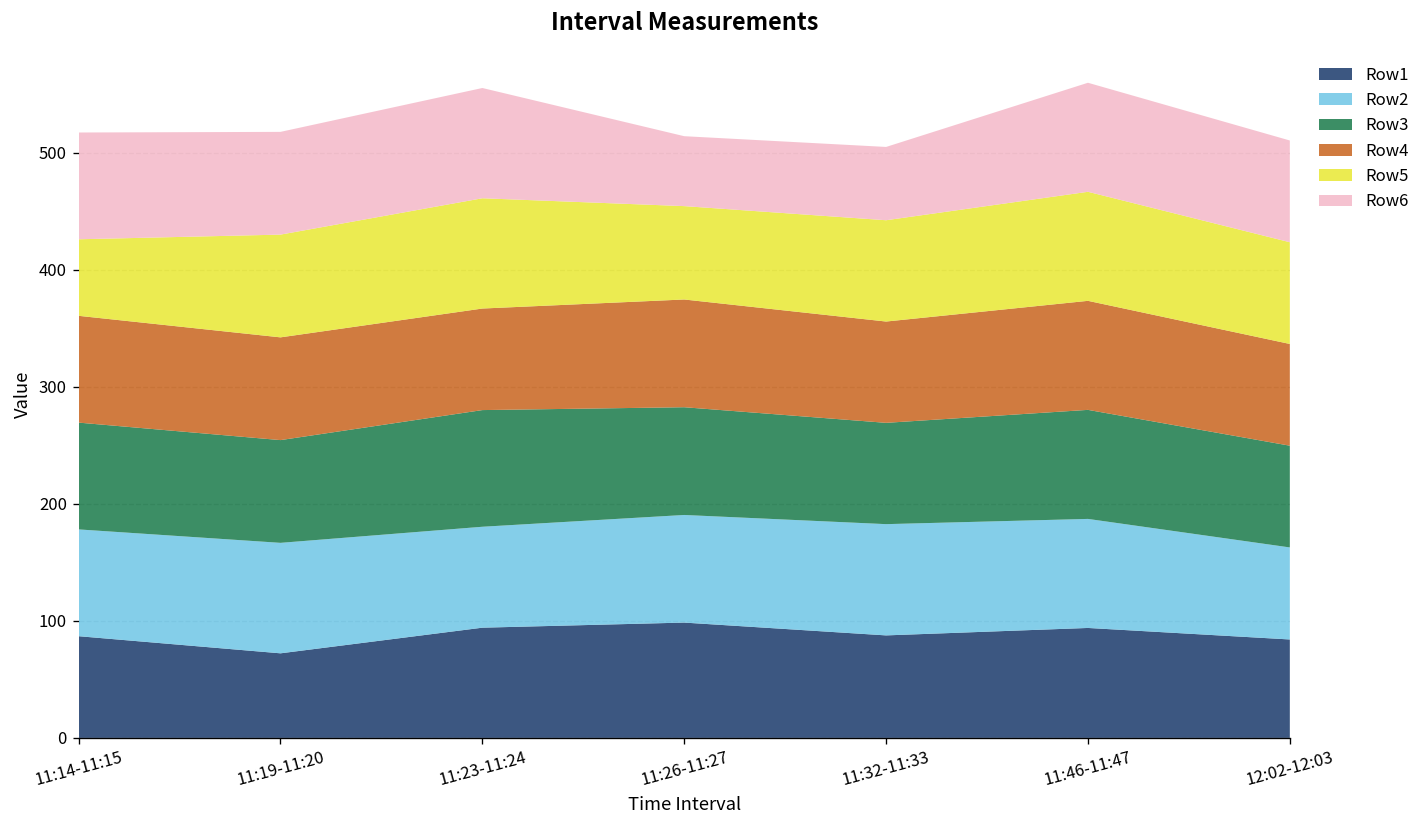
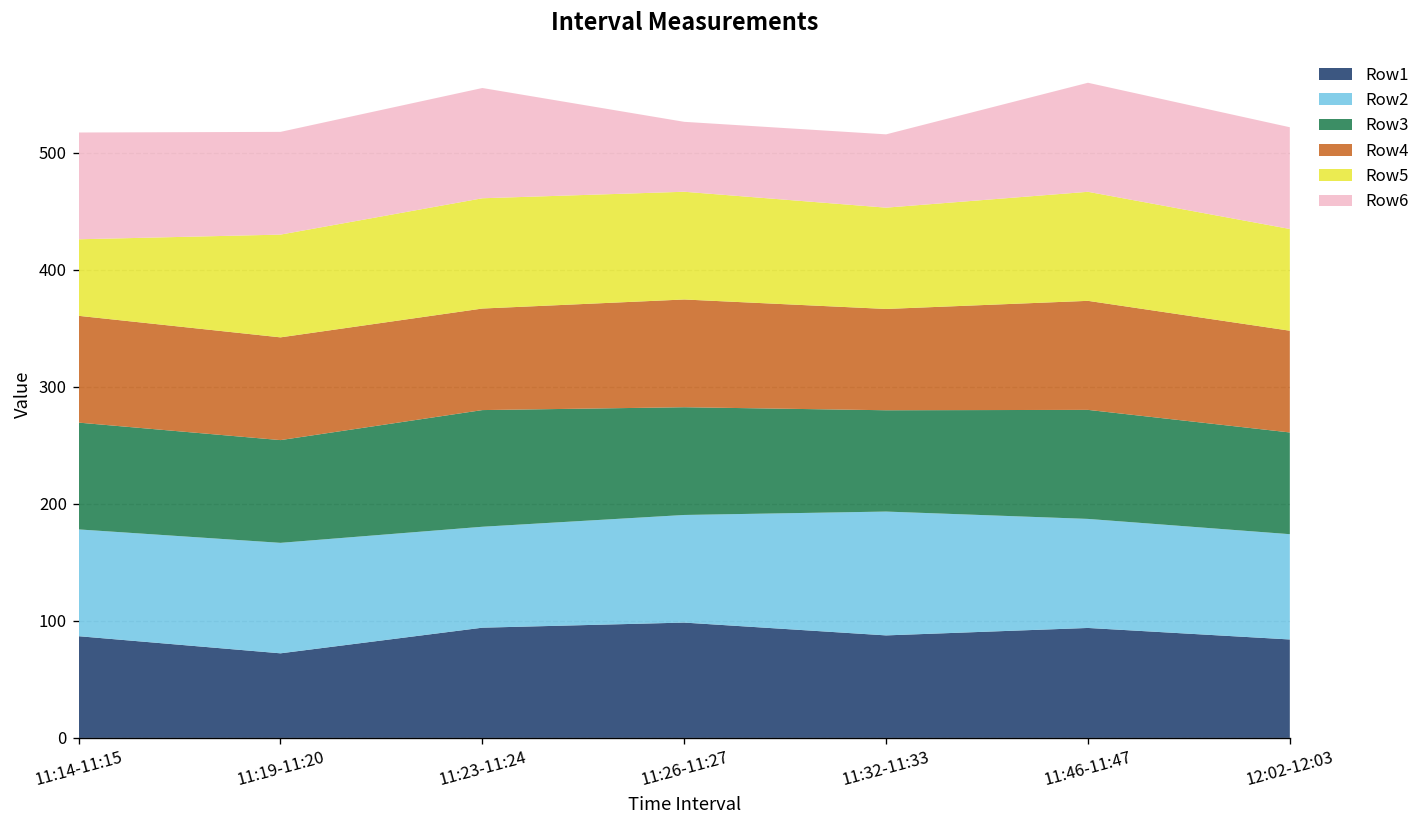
Row5, 11:26-11:27: 80 -> 90
Row2, 11:32-11:33: 100 -> 110
Row2, 12:02-12:03: 80 -> 90
